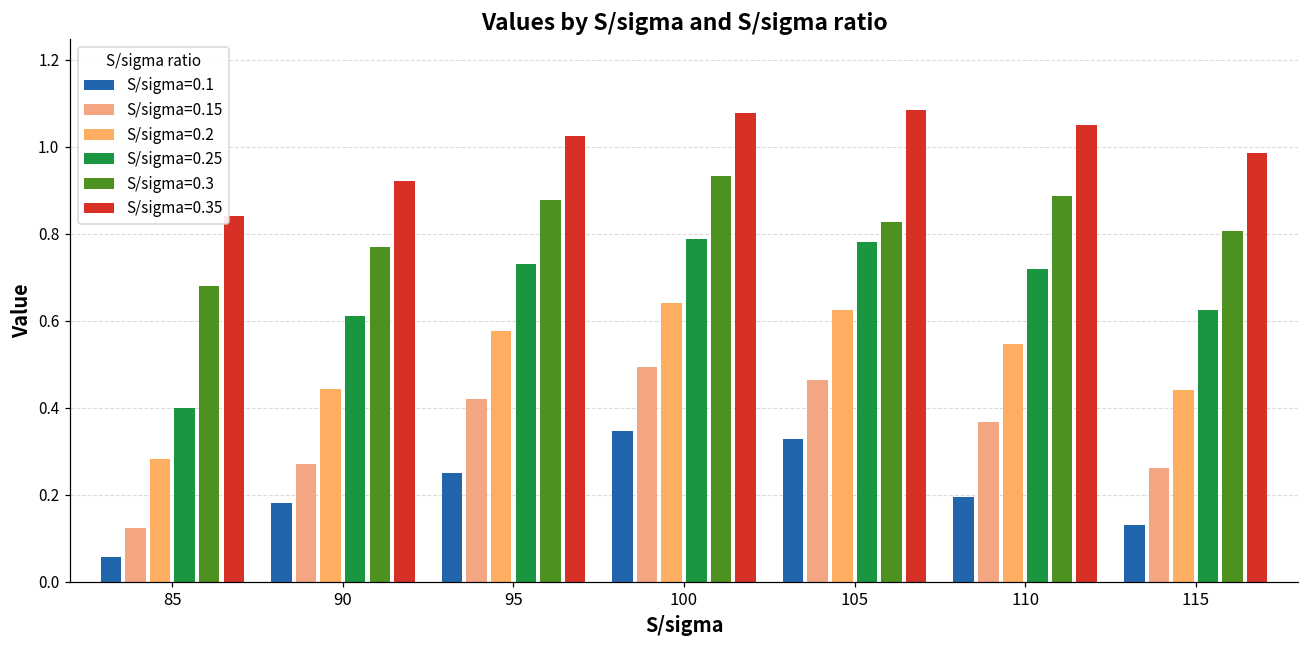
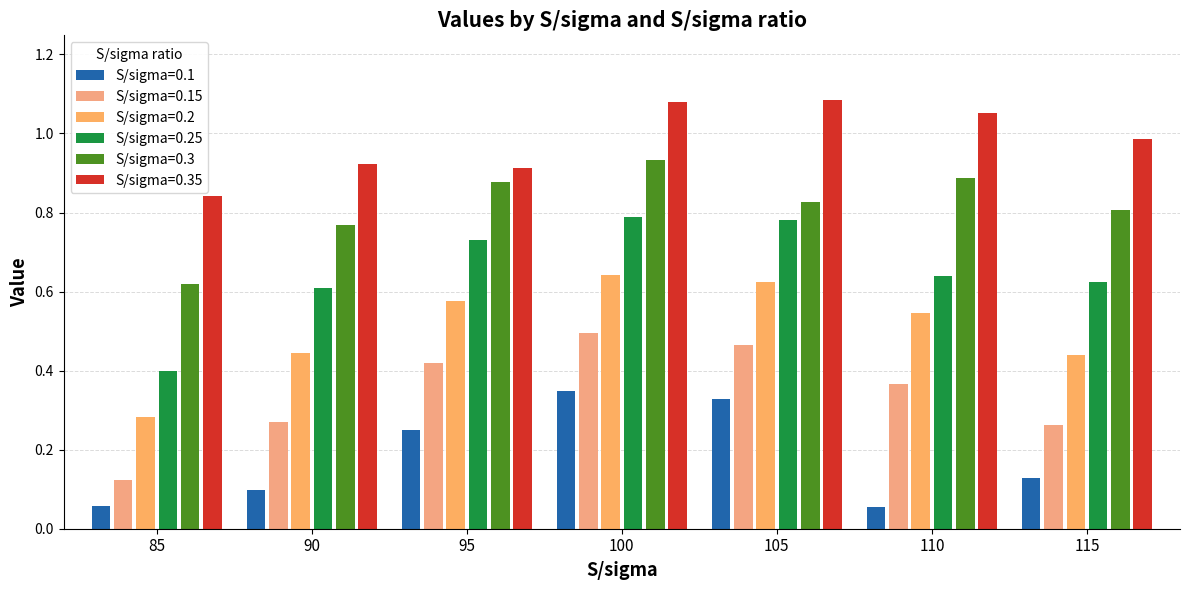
S/sigma=0.3, 85: 0.68 -> 0.62
S/sigma=0.1, 90: 0.18 -> 0.10
S/sigma=0.35, 95: 1.02 -> 0.91
S/sigma=0.1, 110: 0.19 -> 0.05
S/sigma=0.25, 110: 0.72 -> 0.64
